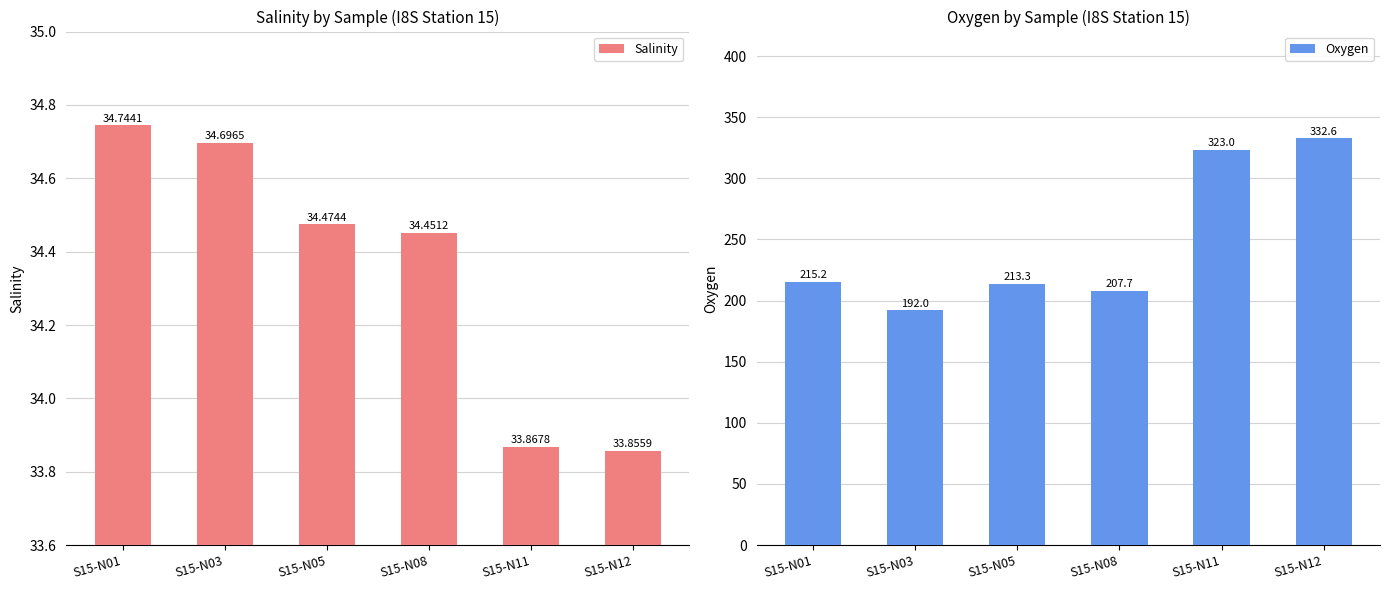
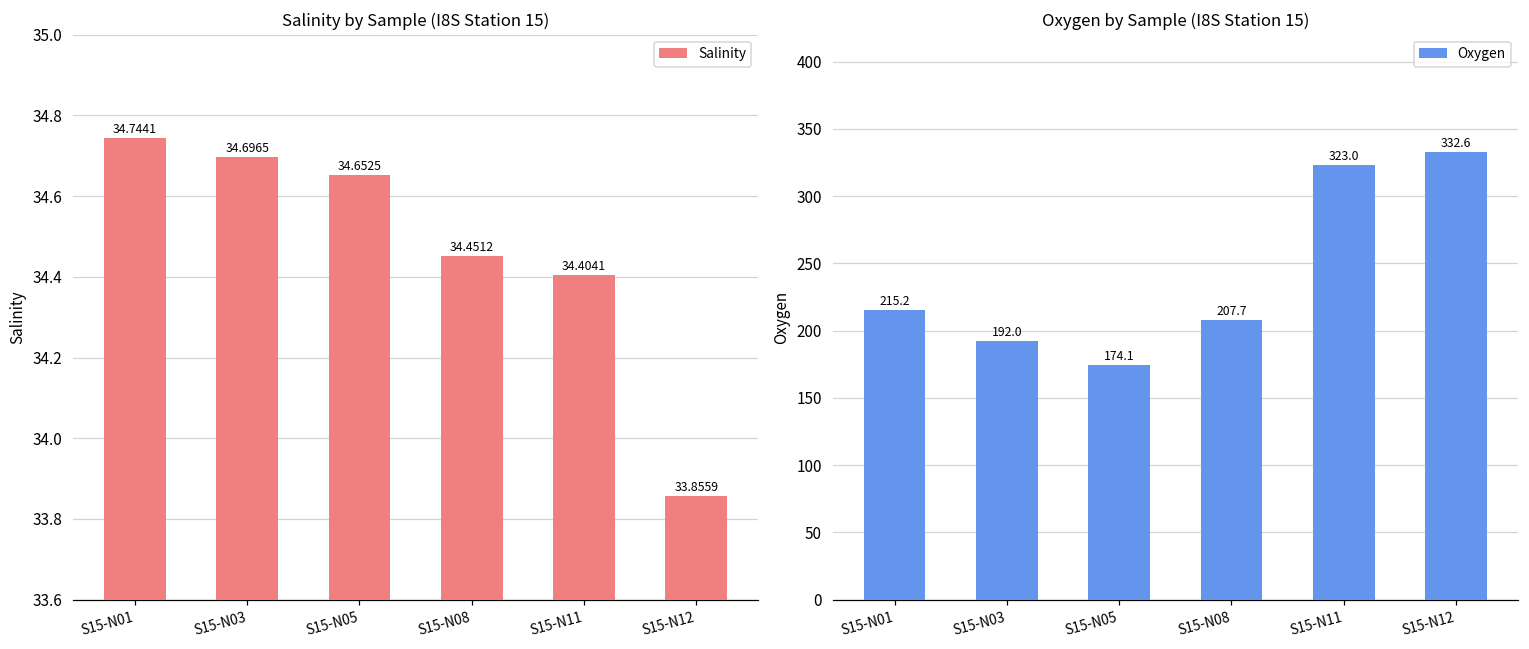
Salinity by Sample (I8S Station 15), S15-N05: 34.4744 -> 34.6525
Salinity by Sample (I8S Station 15), S15-N11: 33.8678 -> 34.4041
Oxygen by Sample (I8S Station 15), S15-N05: 213.3 -> 174.1
